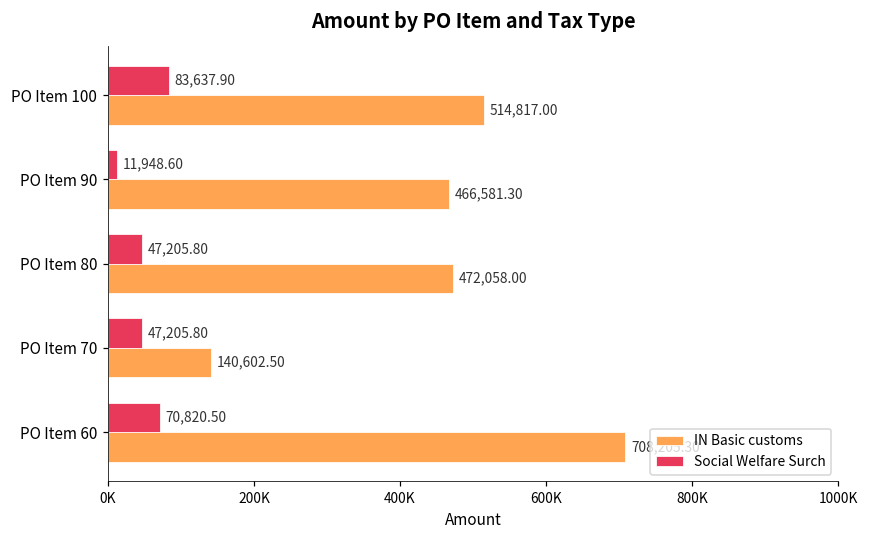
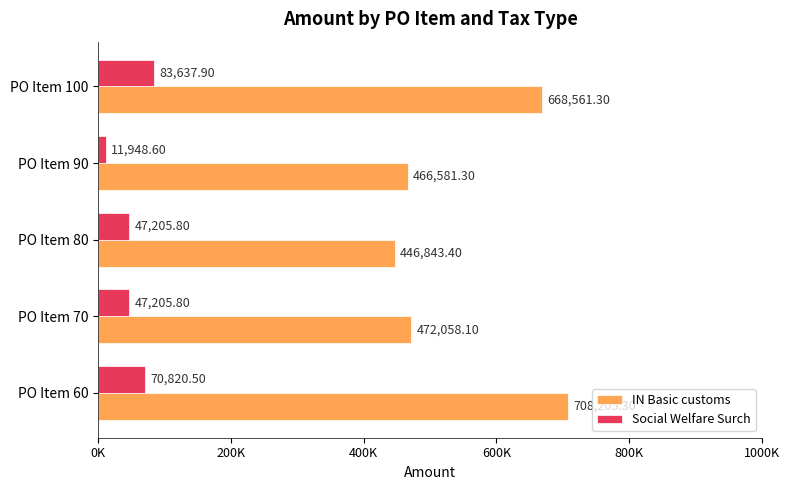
IN Basic customs, PO Item 100: 514,817.00 -> 668,561.30
IN Basic customs, PO Item 80: 472,058.00 -> 446,843.40
IN Basic customs, PO Item 70: 140,602.50 -> 472,058.10
